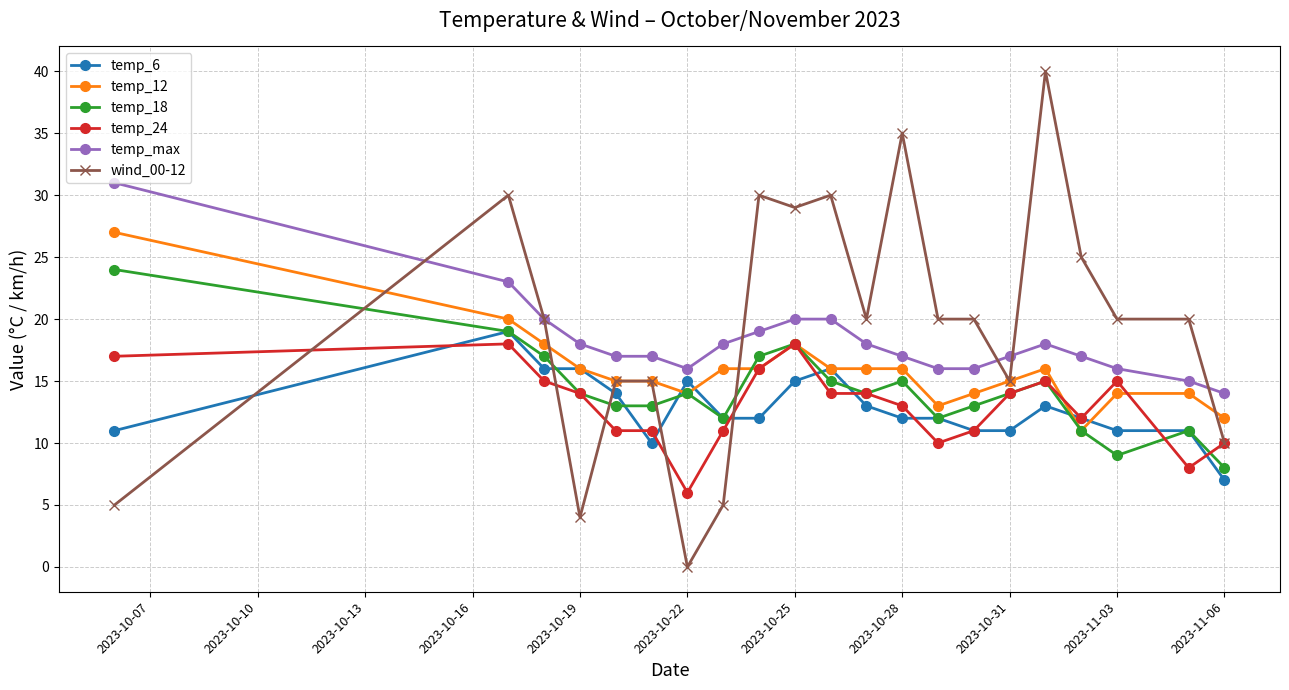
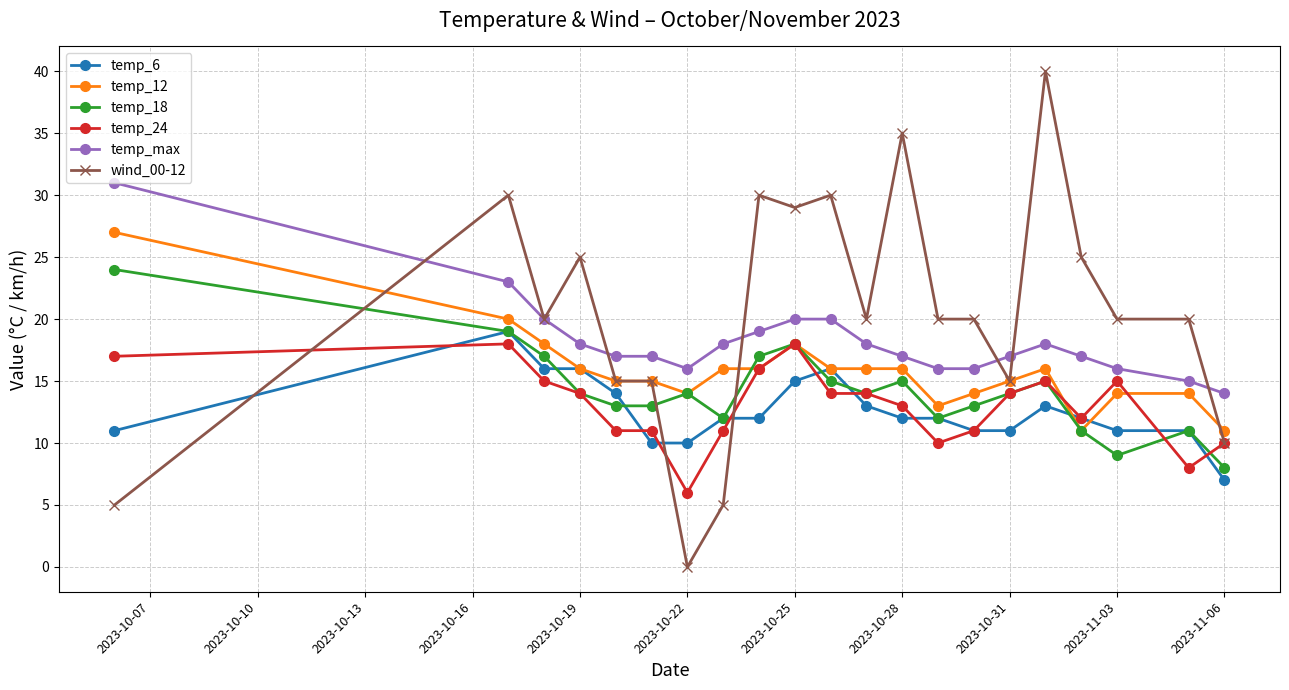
wind_00-12, 2023-10-19: 4 -> 25
temp_6, 2023-10-22: 15 -> 10
temp_12, 2023-11-06: 12 -> 11
